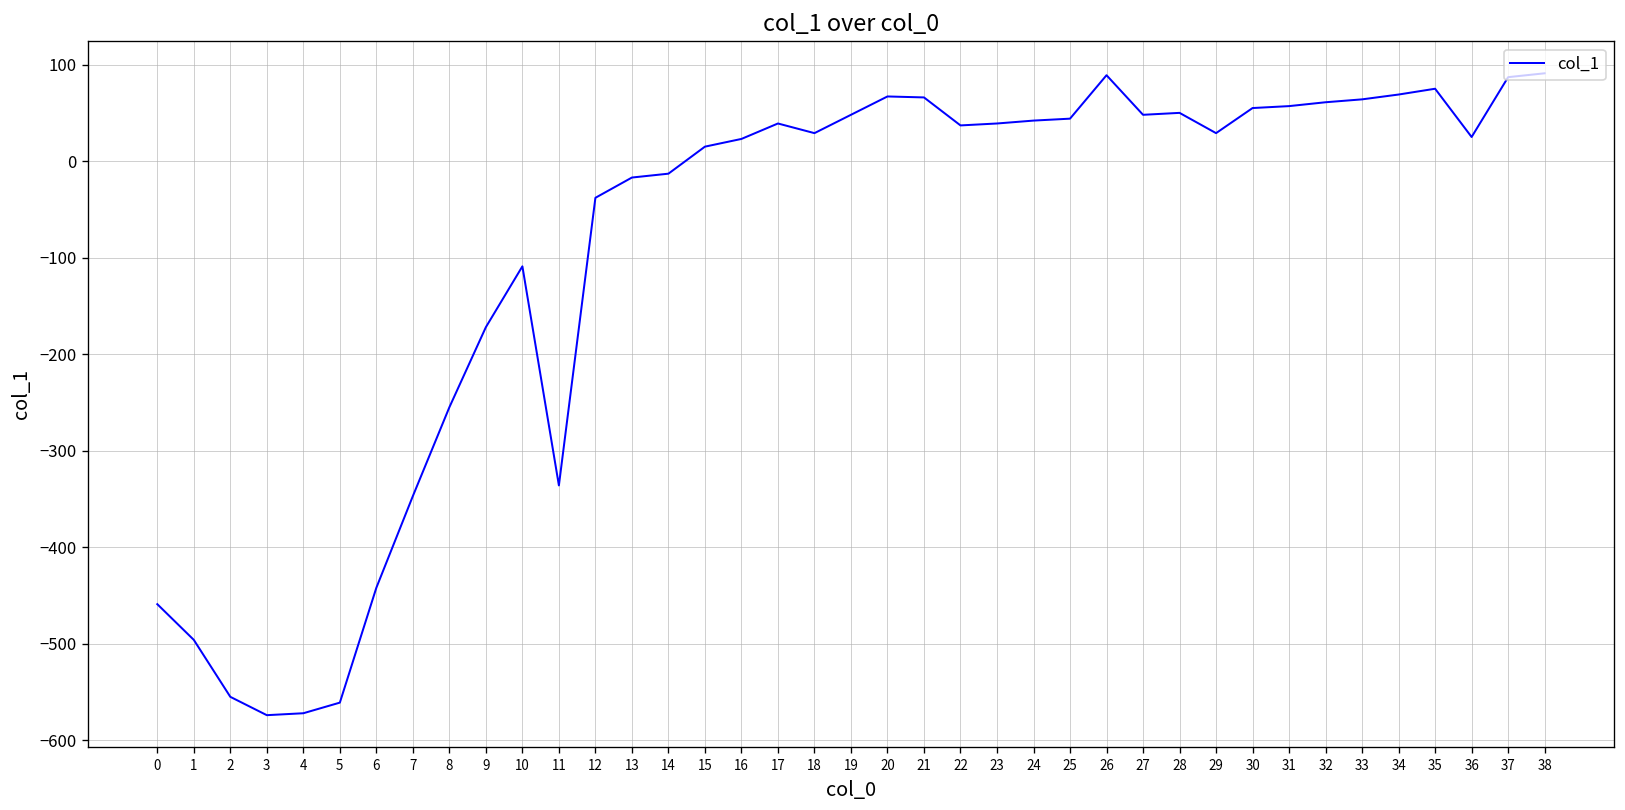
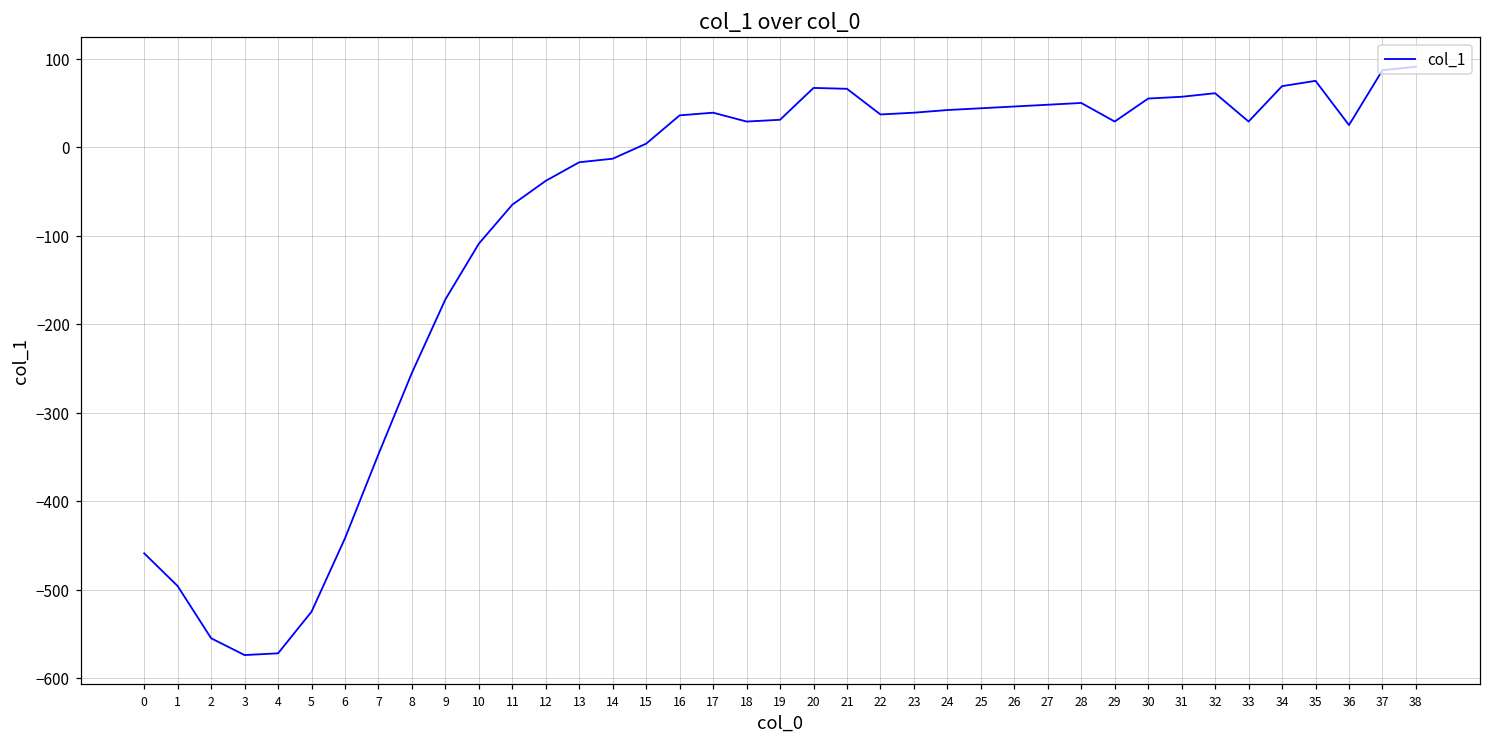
5: -560 -> -530
11: -340 -> -70
15: 20 -> 0
16: 20 -> 40
19: 50 -> 30
26: 90 -> 50
33: 60 -> 30
